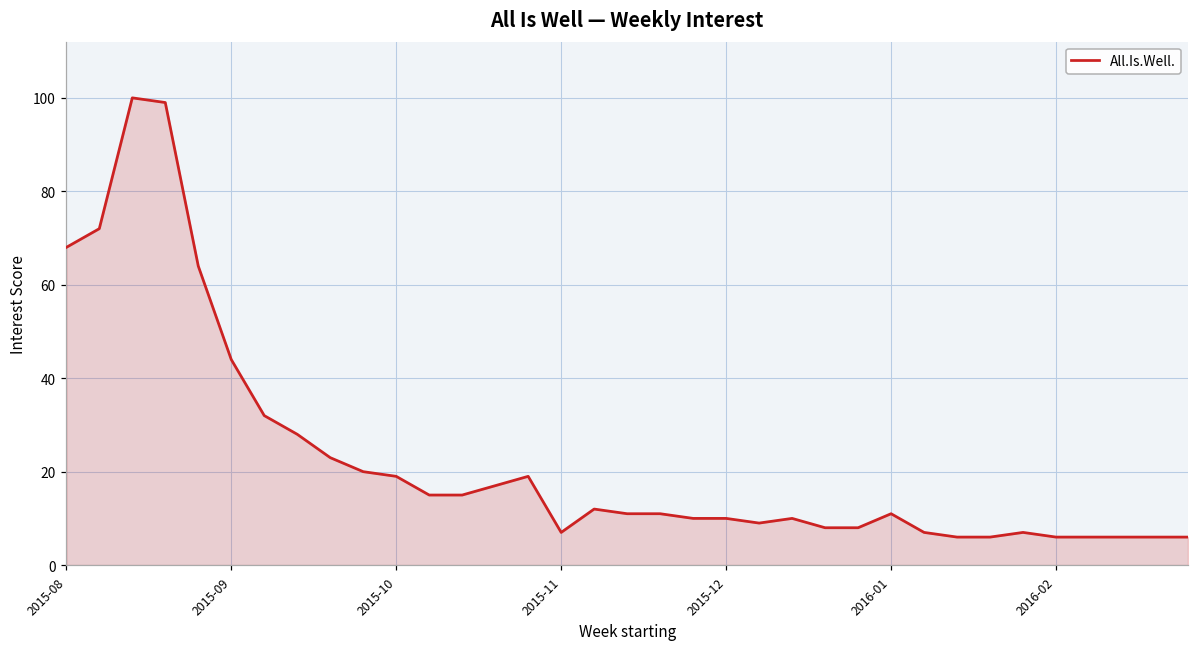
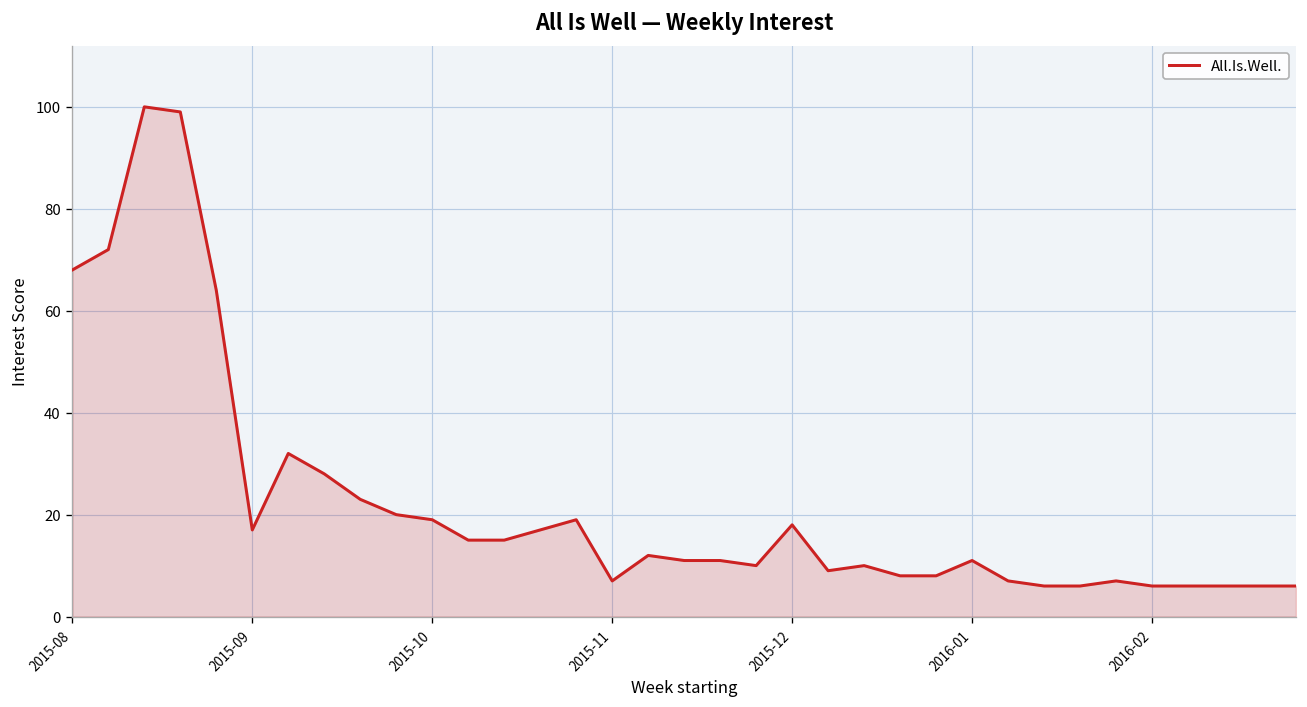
2015-09: 44 -> 17
2015-12: 10 -> 18
